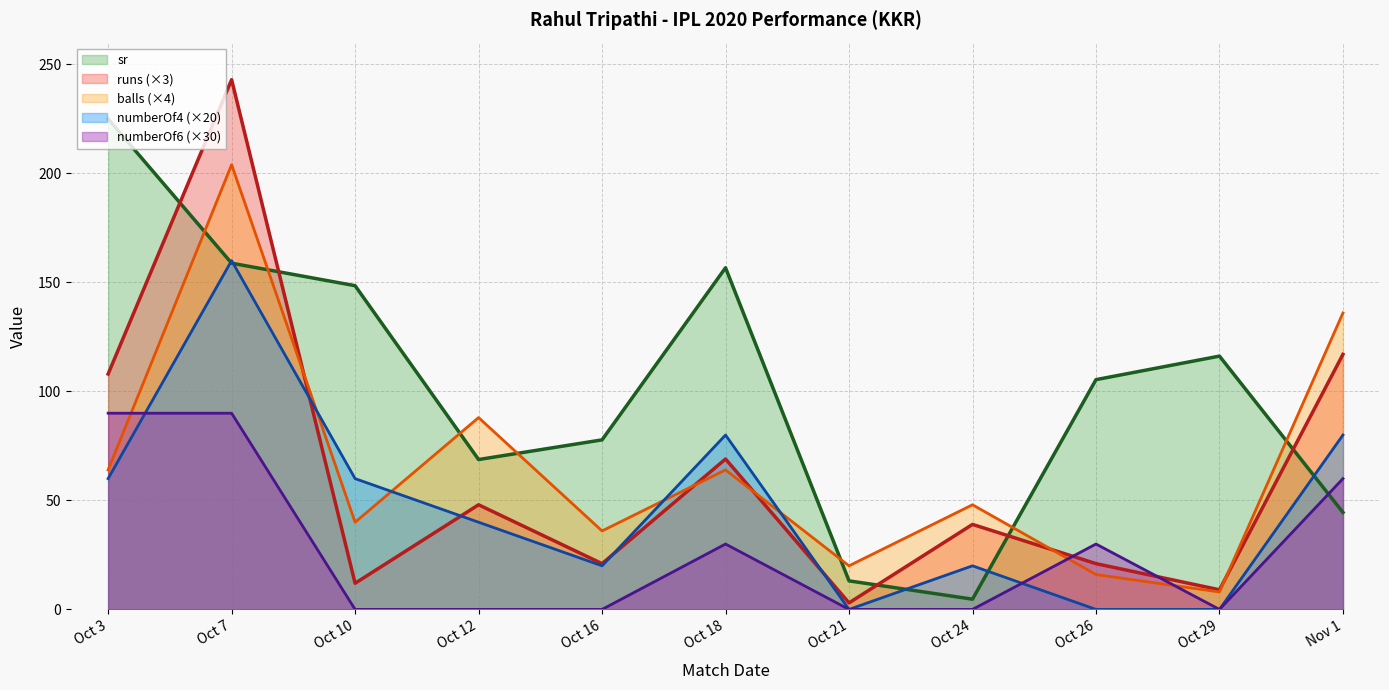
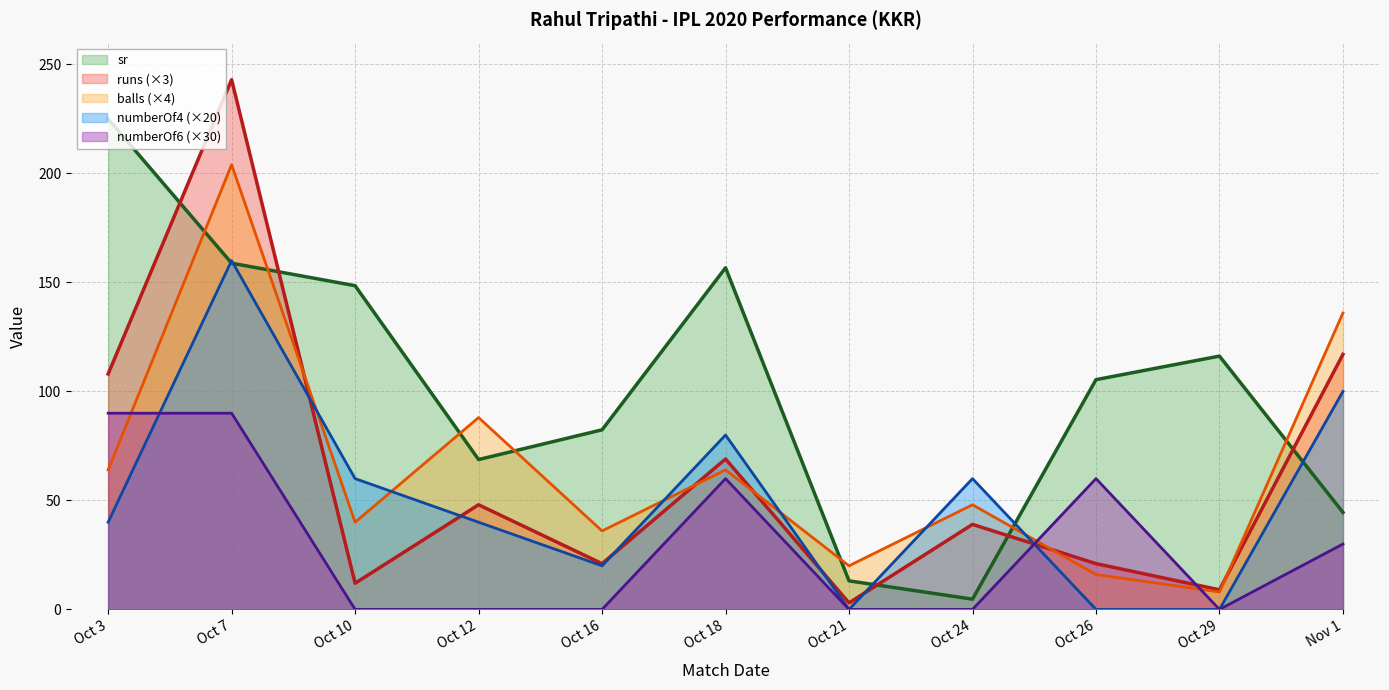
numberOf4 (×20), Oct 3: 60 -> 40
sr, Oct 16: 78 -> 82
numberOf6 (×30), Oct 18: 30 -> 60
numberOf4 (×20), Oct 24: 20 -> 60
numberOf6 (×30), Oct 26: 30 -> 60
numberOf4 (×20), Nov 1: 80 -> 100
numberOf6 (×30), Nov 1: 60 -> 30
